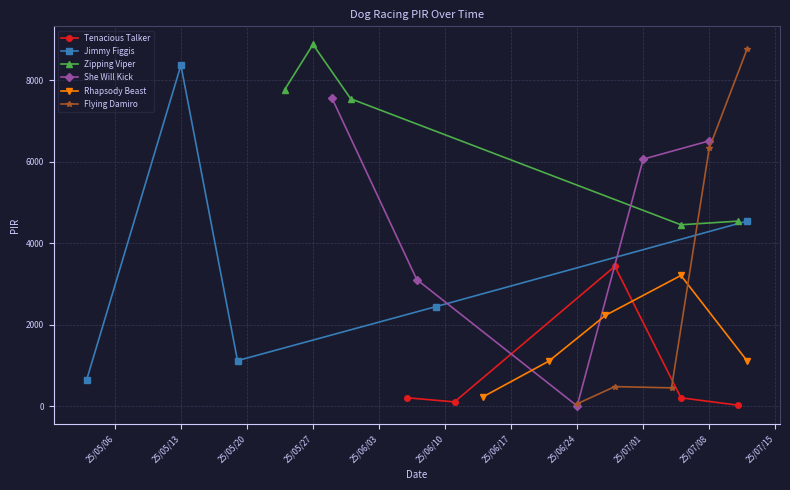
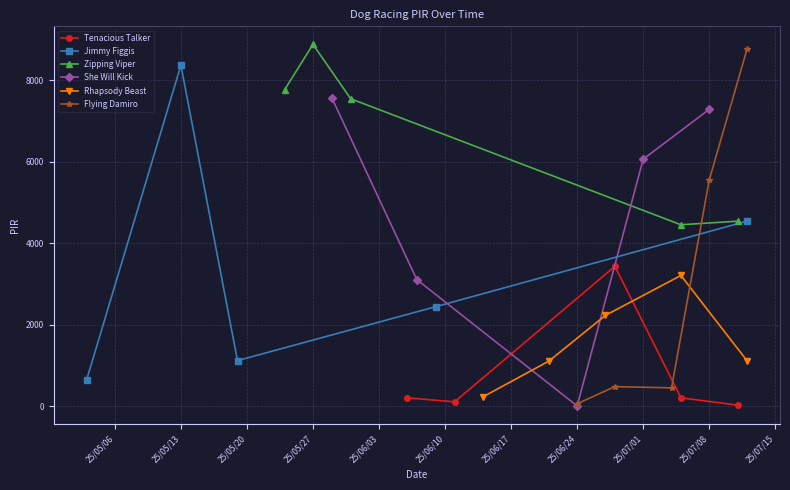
She Will Kick, 25/07/08: 6500 -> 7300
Flying Damiro, 25/07/08: 6300 -> 5600
